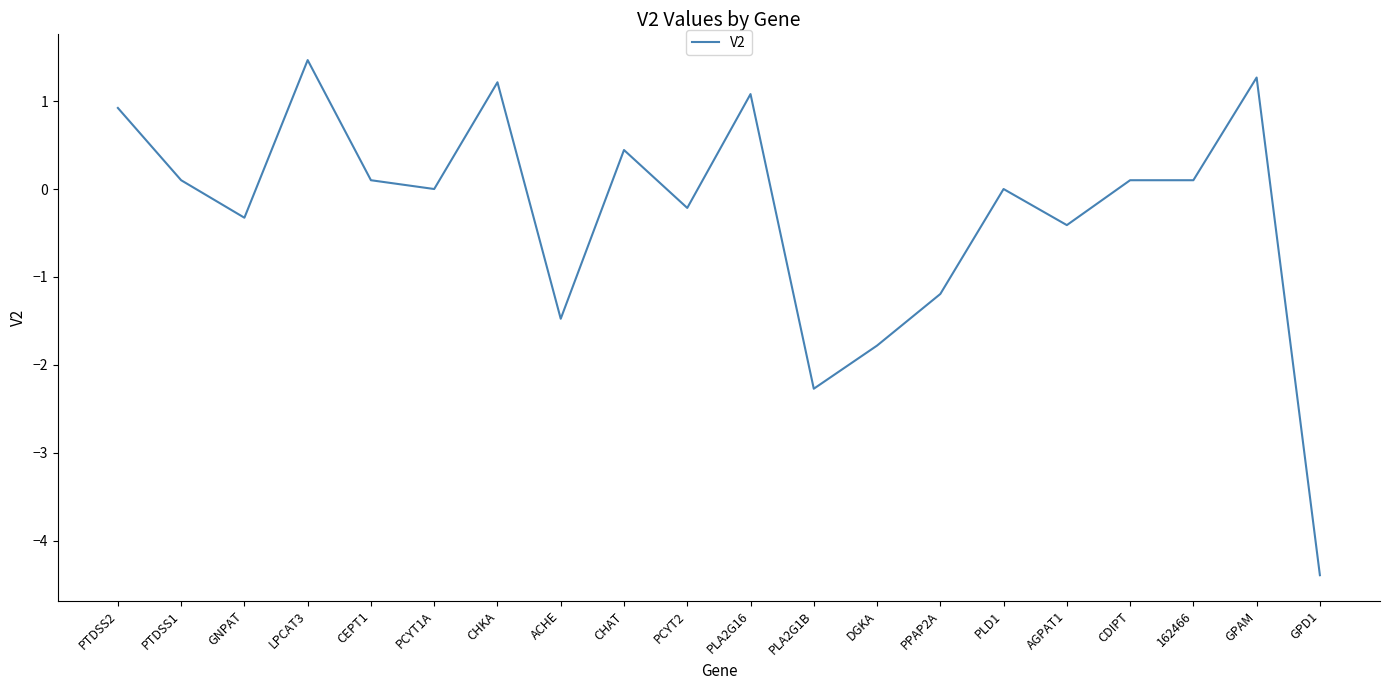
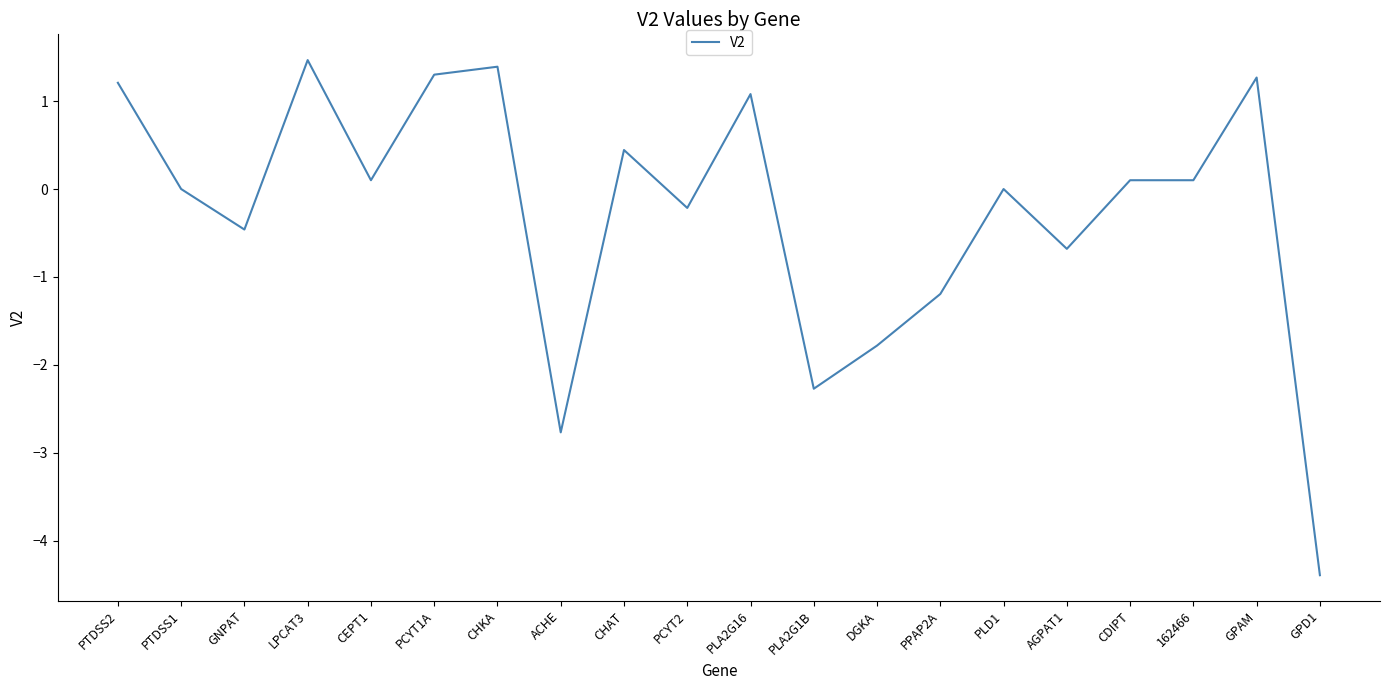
PTDSS2: 0.9 -> 1.2
PTDSS1: 0.1 -> 0.0
GNPAT: -0.3 -> -0.5
PCYT1A: 0.0 -> 1.3
CHKA: 1.2 -> 1.4
ACHE: -1.5 -> -2.8
AGPAT1: -0.4 -> -0.7
